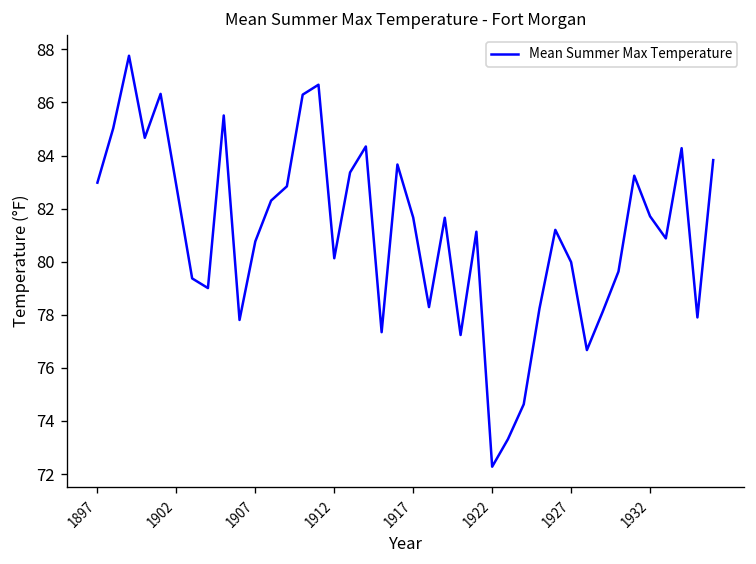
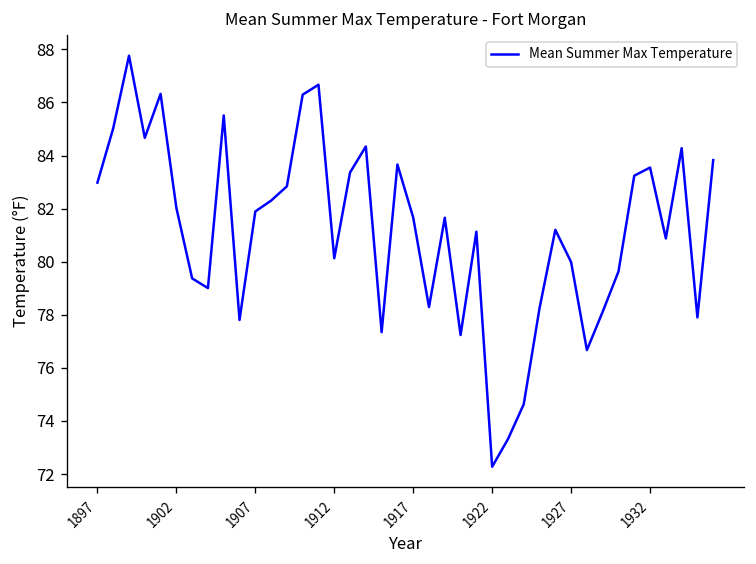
1902: 82.9 -> 82.0
1907: 80.8 -> 81.9
1932: 81.7 -> 83.5
